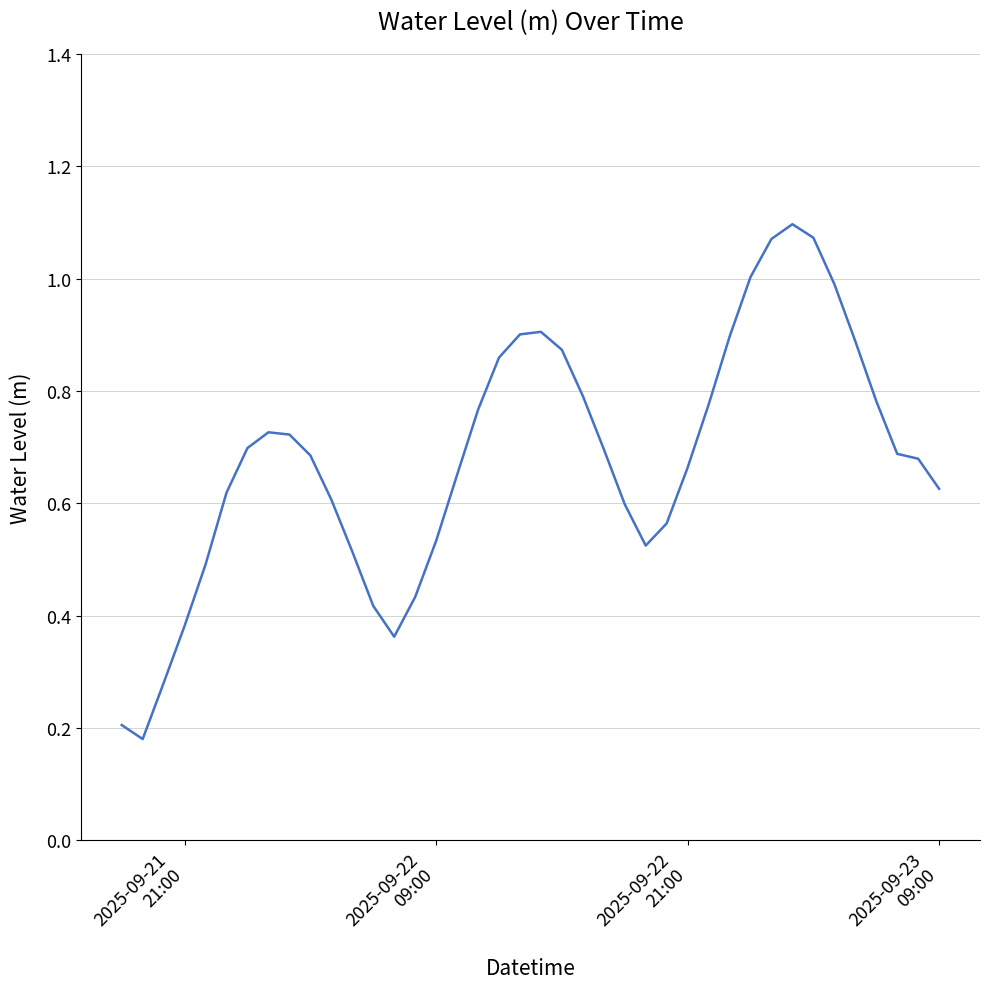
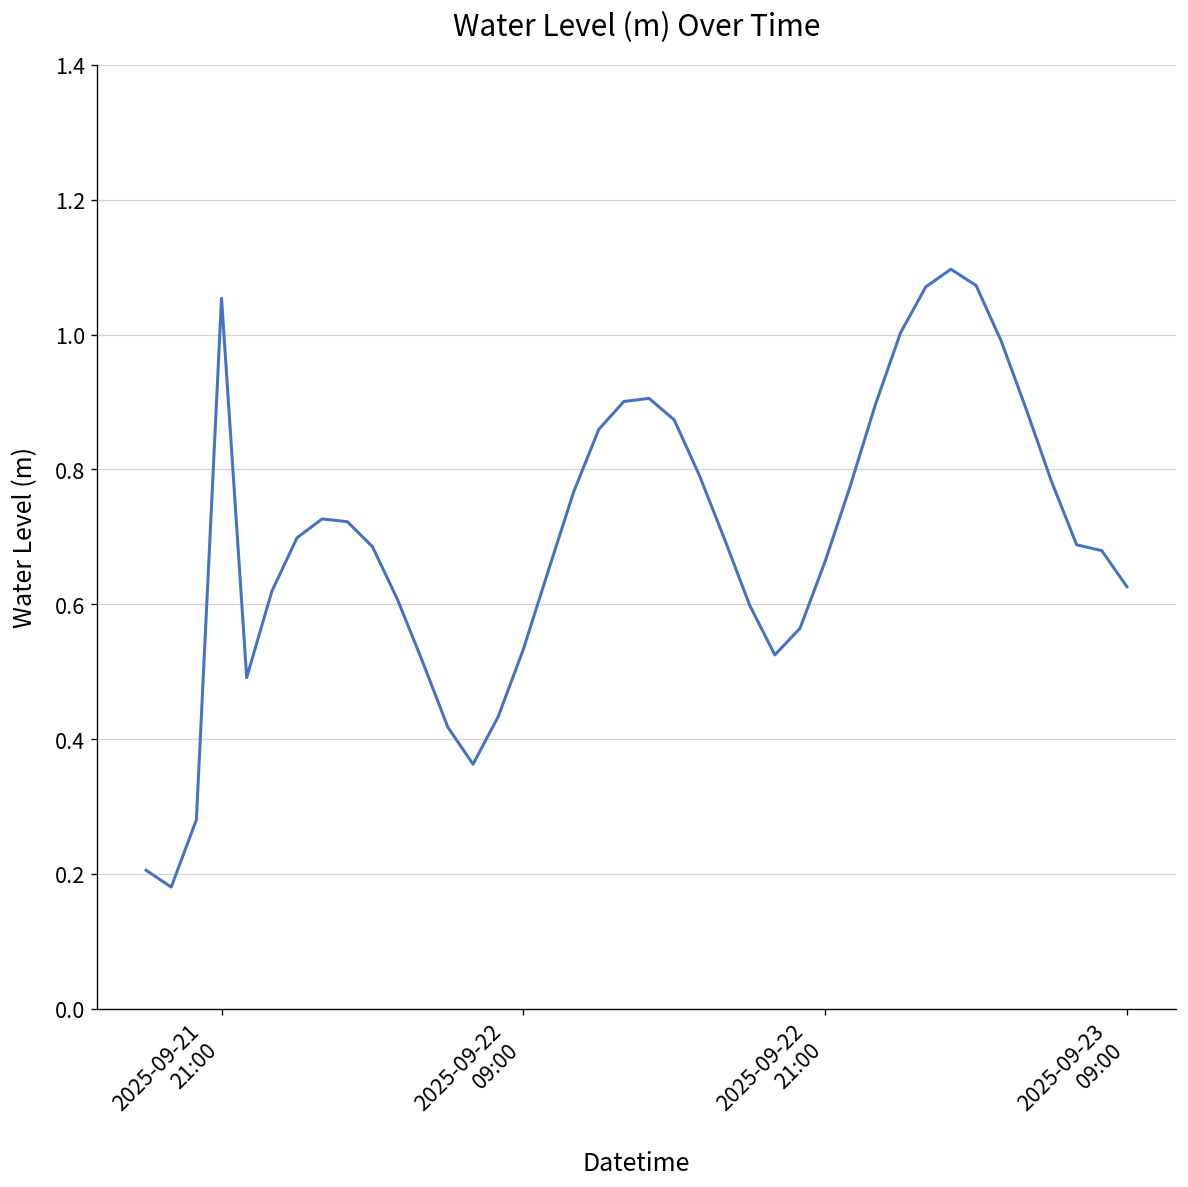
2025-09-21 21:00: 0.38 -> 1.05
